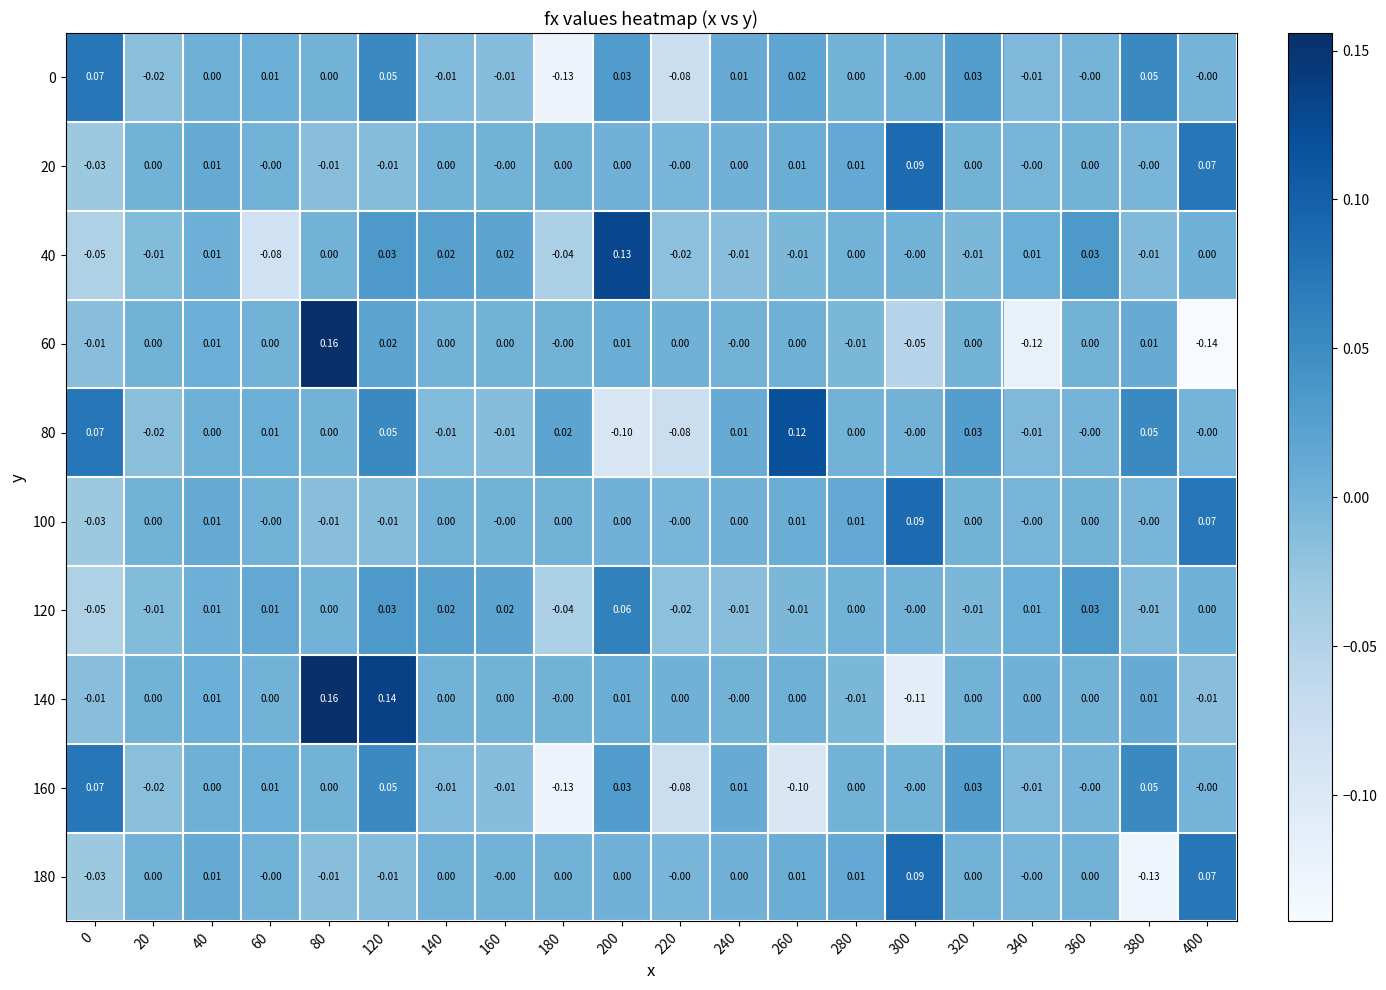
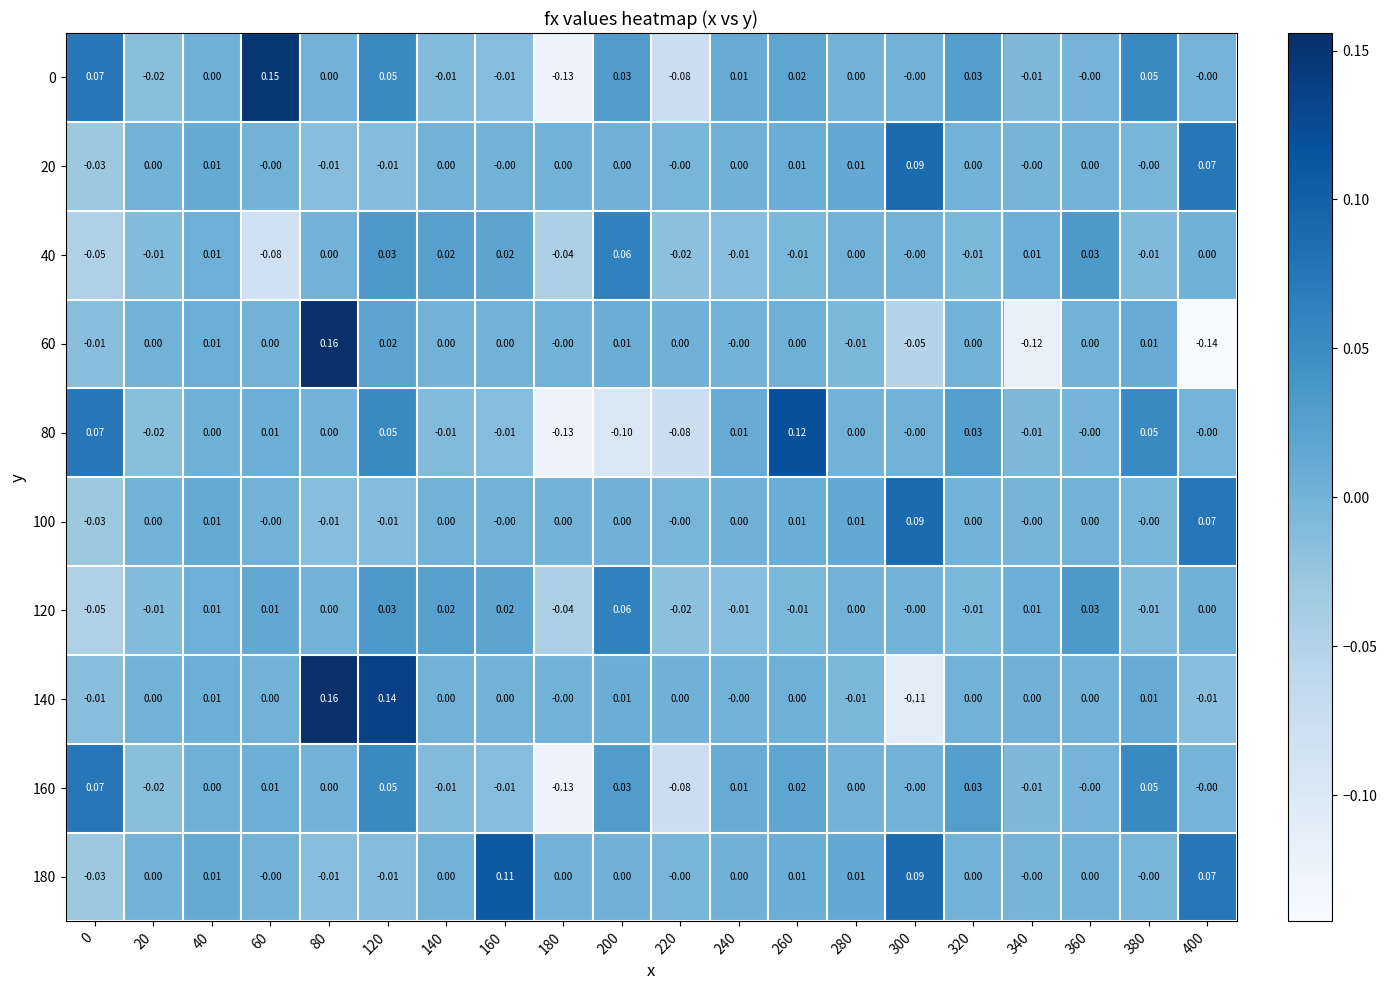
0, 60: 0.01 -> 0.15
40, 200: 0.13 -> 0.06
80, 180: 0.02 -> -0.13
160, 260: -0.10 -> 0.02
180, 160: -0.00 -> 0.11
180, 380: -0.13 -> -0.00
